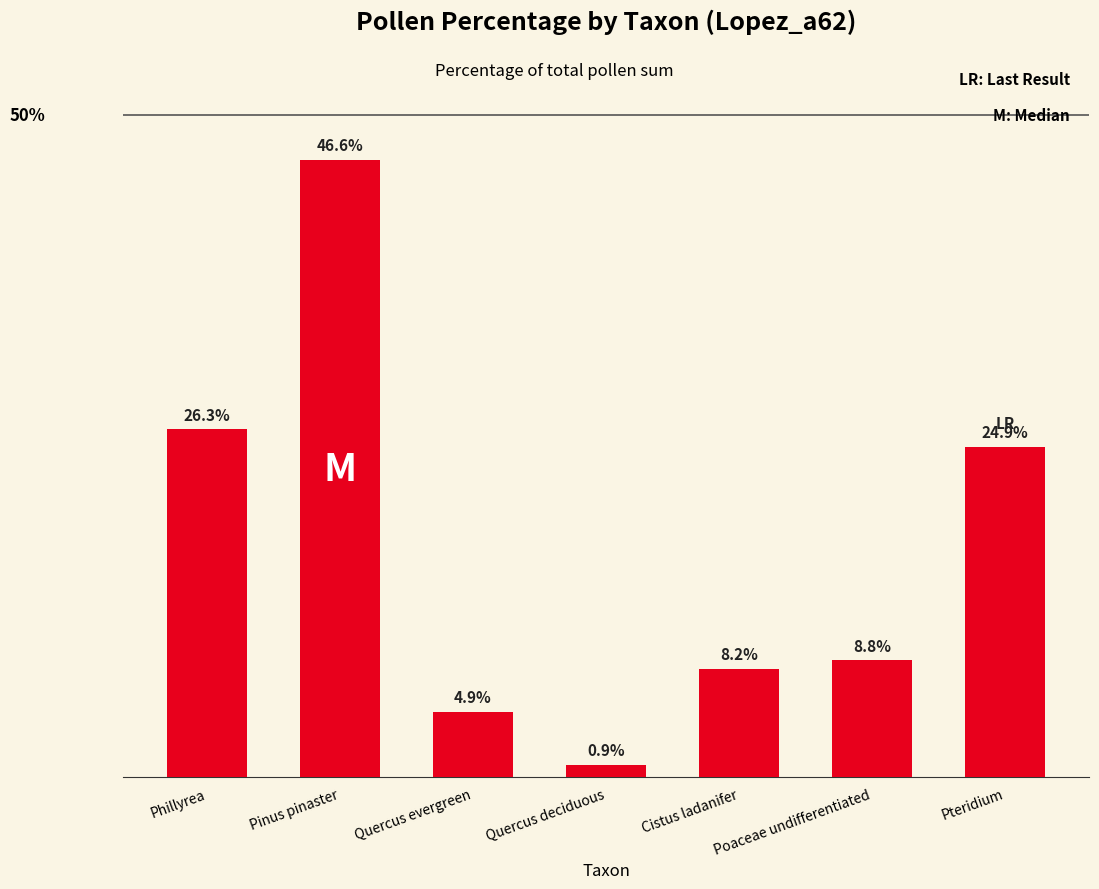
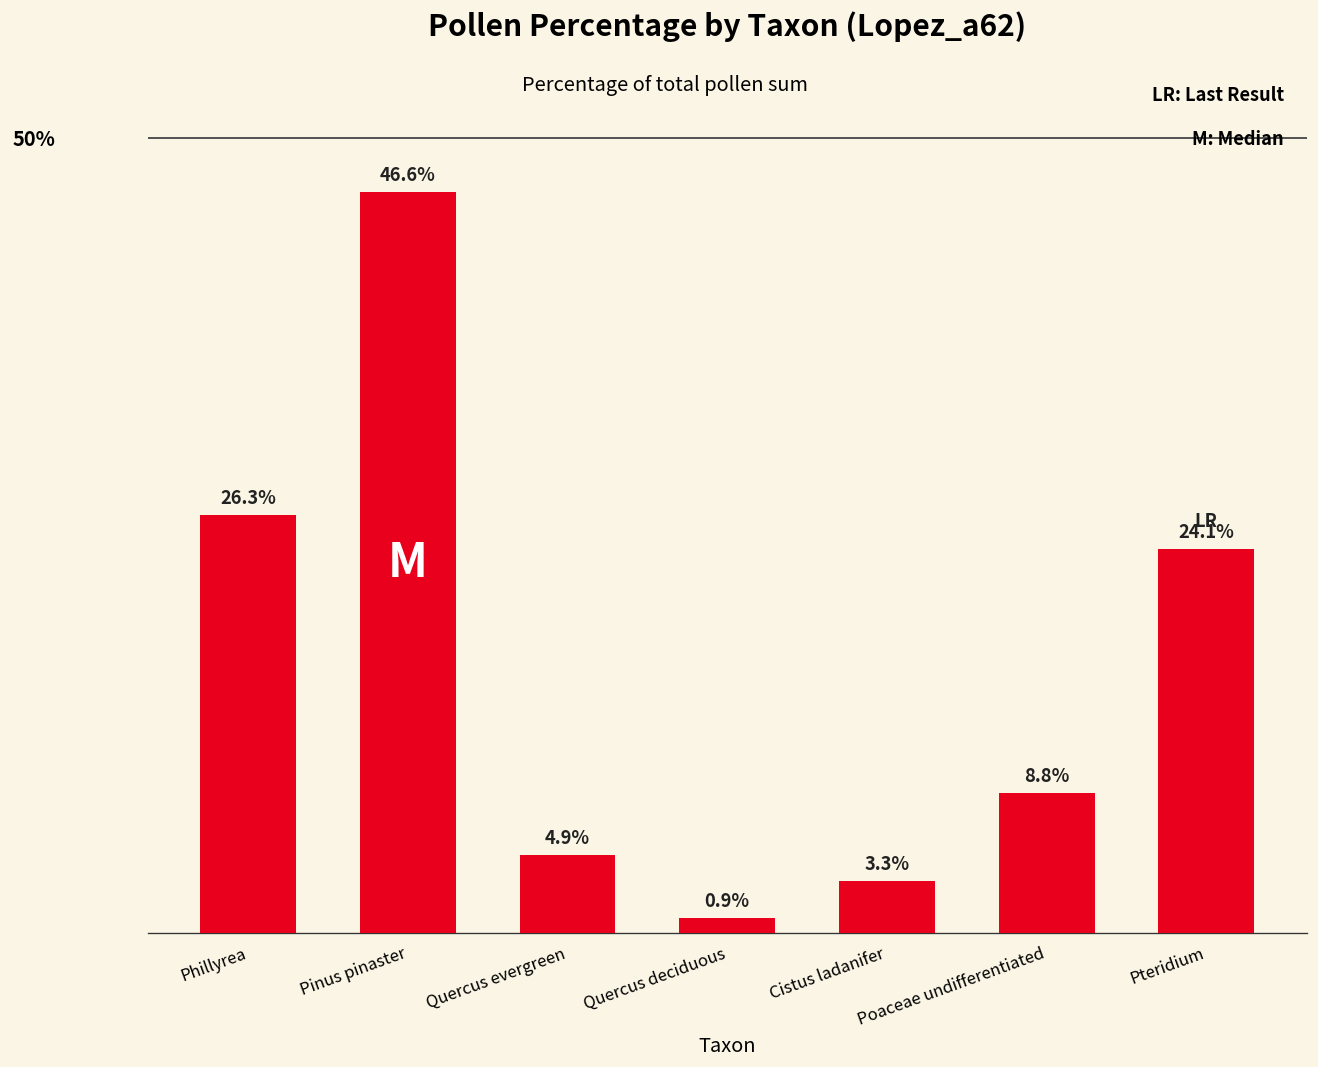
Cistus ladanifer: 8.2% -> 3.3%
Pteridium: 24.9% -> 24.1%
